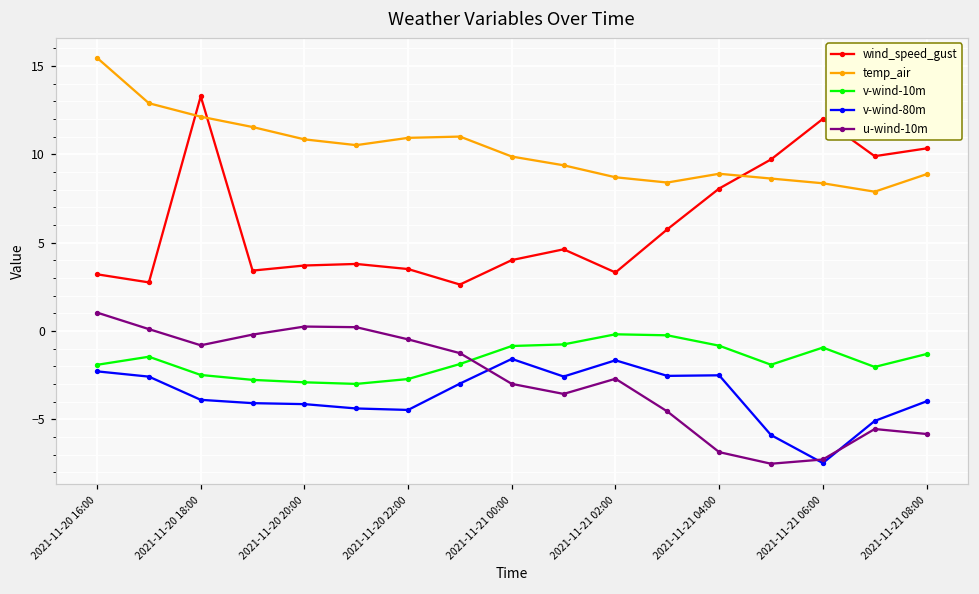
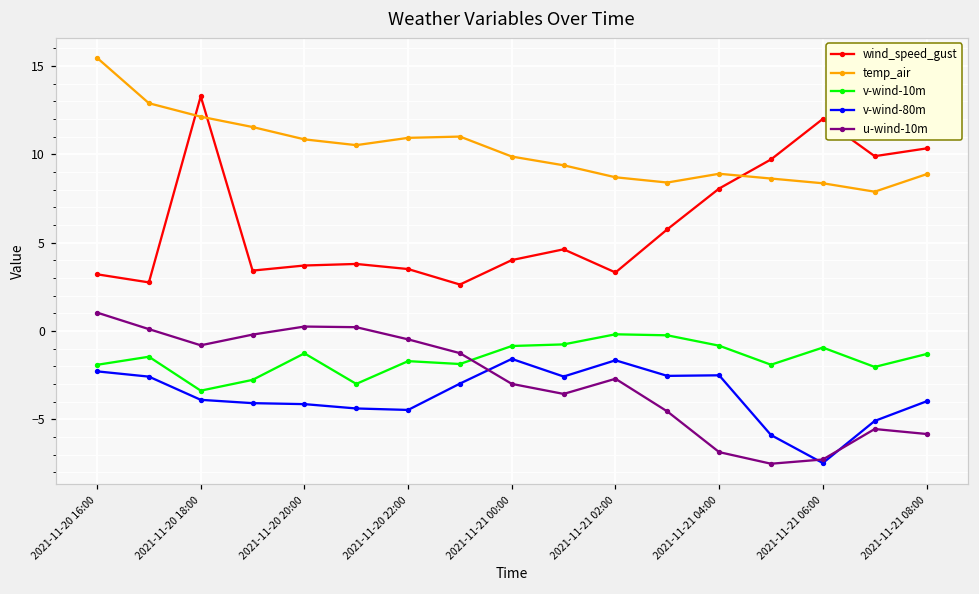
v-wind-10m, 2021-11-20 18:00: -2.5 -> -3.4
v-wind-10m, 2021-11-20 20:00: -2.9 -> -1.3
v-wind-10m, 2021-11-20 22:00: -2.7 -> -1.7
